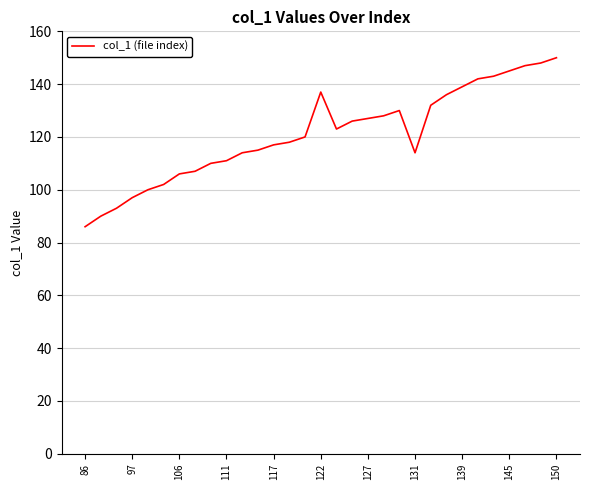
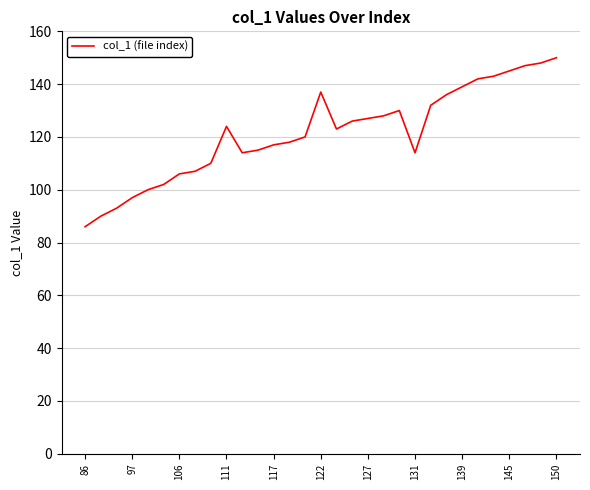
111: 111 -> 124
